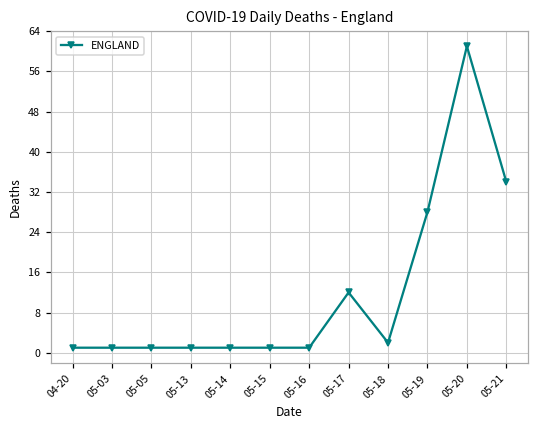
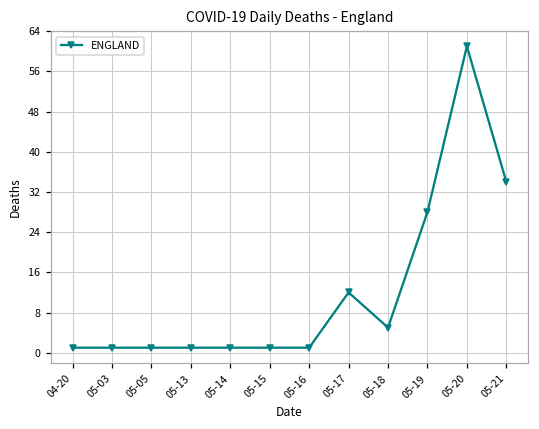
05-18: 2 -> 5
